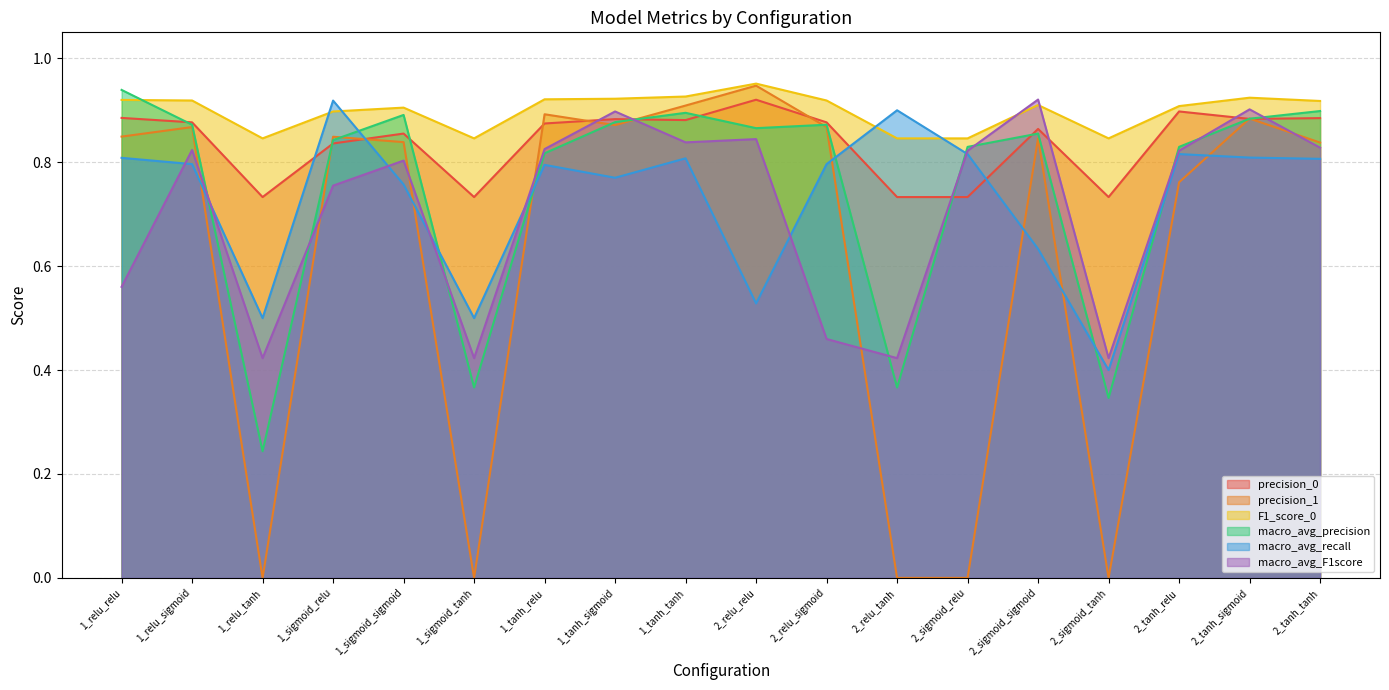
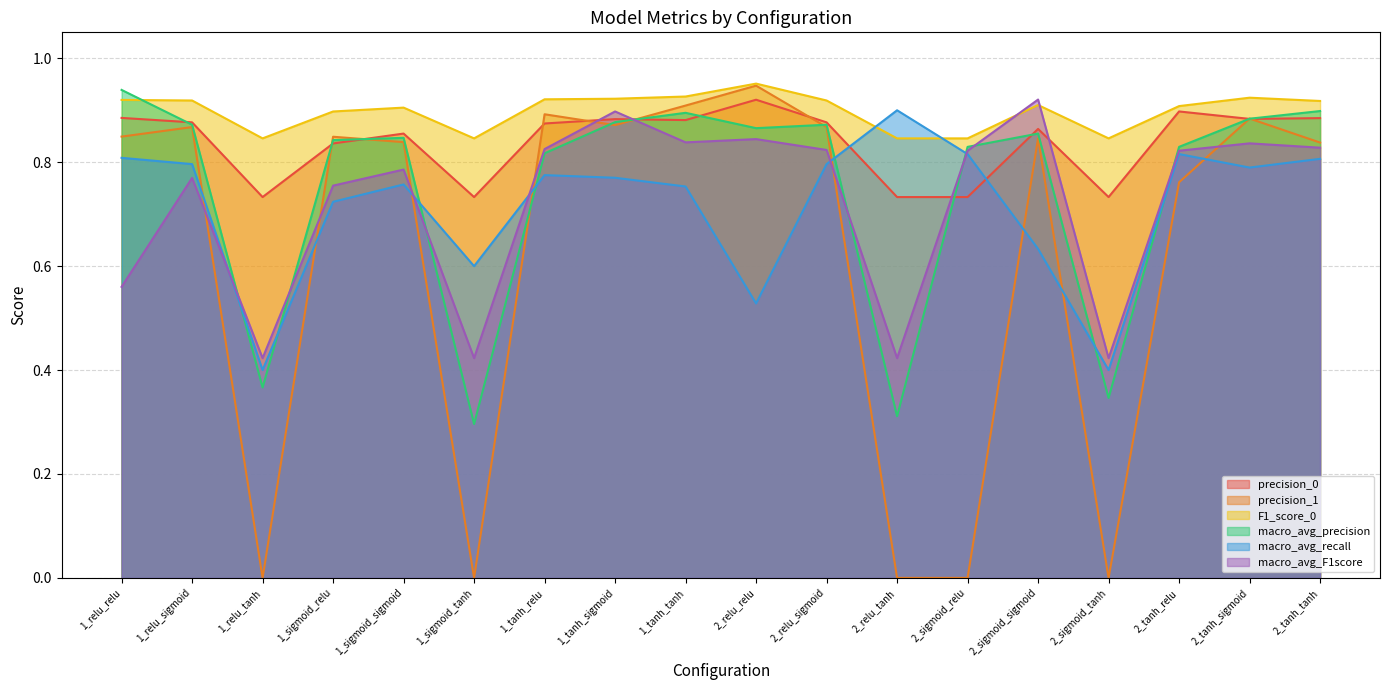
macro_avg_F1score, 1_relu_sigmoid: 0.82 -> 0.77
macro_avg_precision, 1_relu_tanh: 0.24 -> 0.37
macro_avg_recall, 1_relu_tanh: 0.5 -> 0.4
macro_avg_recall, 1_sigmoid_relu: 0.92 -> 0.72
macro_avg_precision, 1_sigmoid_sigmoid: 0.89 -> 0.85
macro_avg_F1score, 1_sigmoid_sigmoid: 0.80 -> 0.79
macro_avg_precision, 1_sigmoid_tanh: 0.37 -> 0.30
macro_avg_recall, 1_sigmoid_tanh: 0.5 -> 0.6
macro_avg_recall, 1_tanh_relu: 0.79 -> 0.78
macro_avg_recall, 1_tanh_tanh: 0.81 -> 0.75
macro_avg_F1score, 2_relu_sigmoid: 0.46 -> 0.82
macro_avg_precision, 2_relu_tanh: 0.37 -> 0.31
macro_avg_recall, 2_tanh_sigmoid: 0.81 -> 0.79
macro_avg_F1score, 2_tanh_sigmoid: 0.90 -> 0.84
